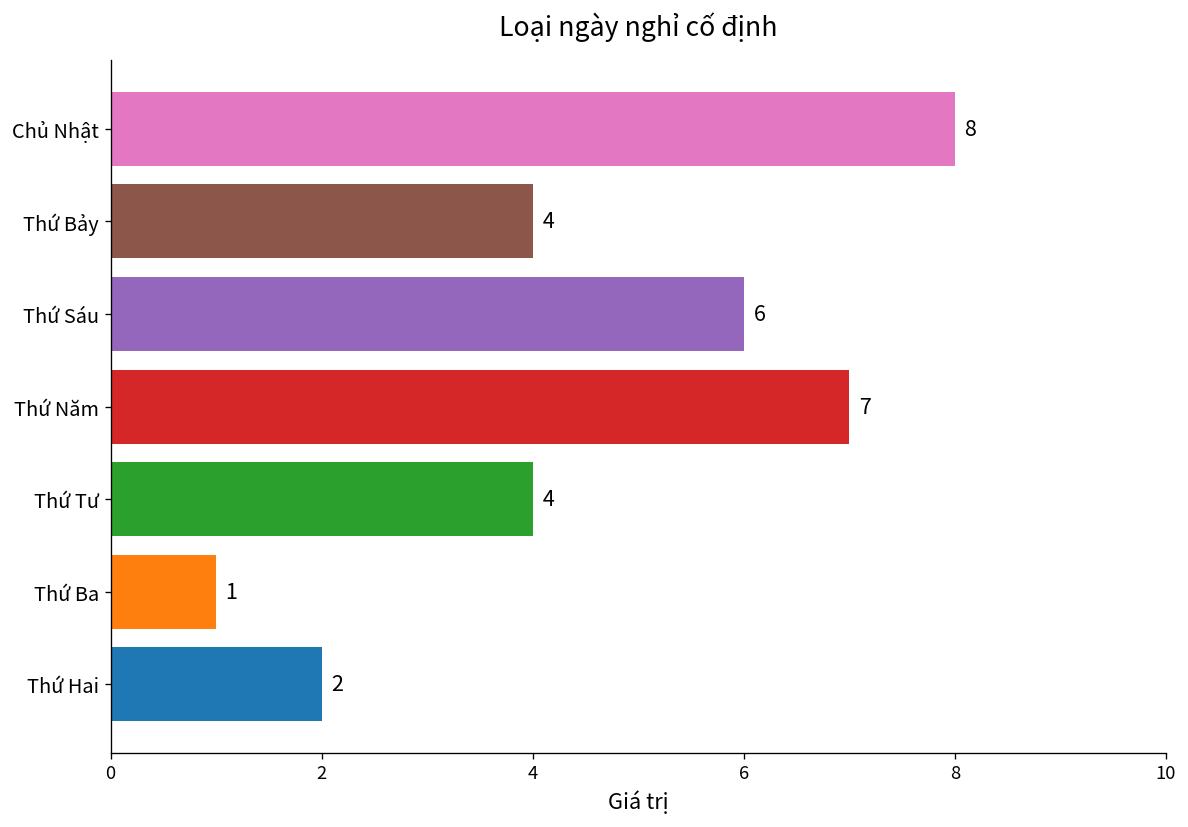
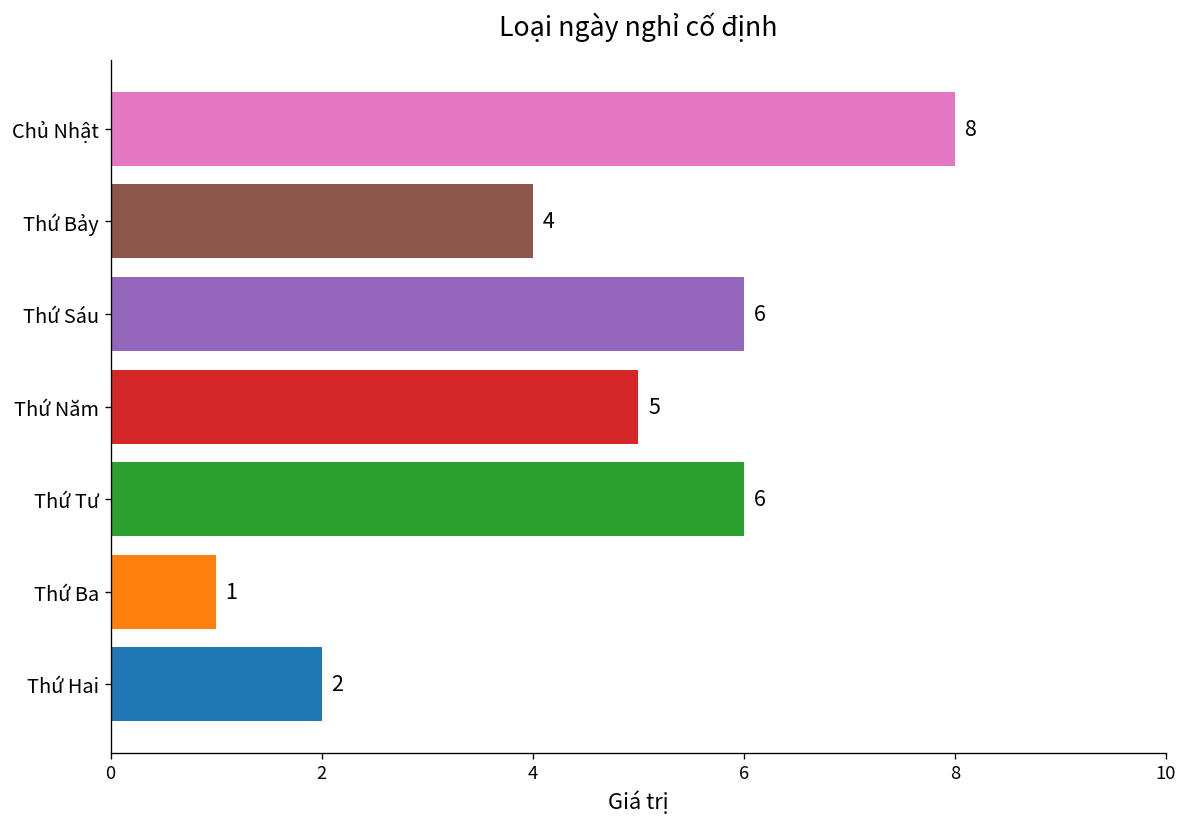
Thứ Năm: 7 -> 5
Thứ Tư: 4 -> 6
